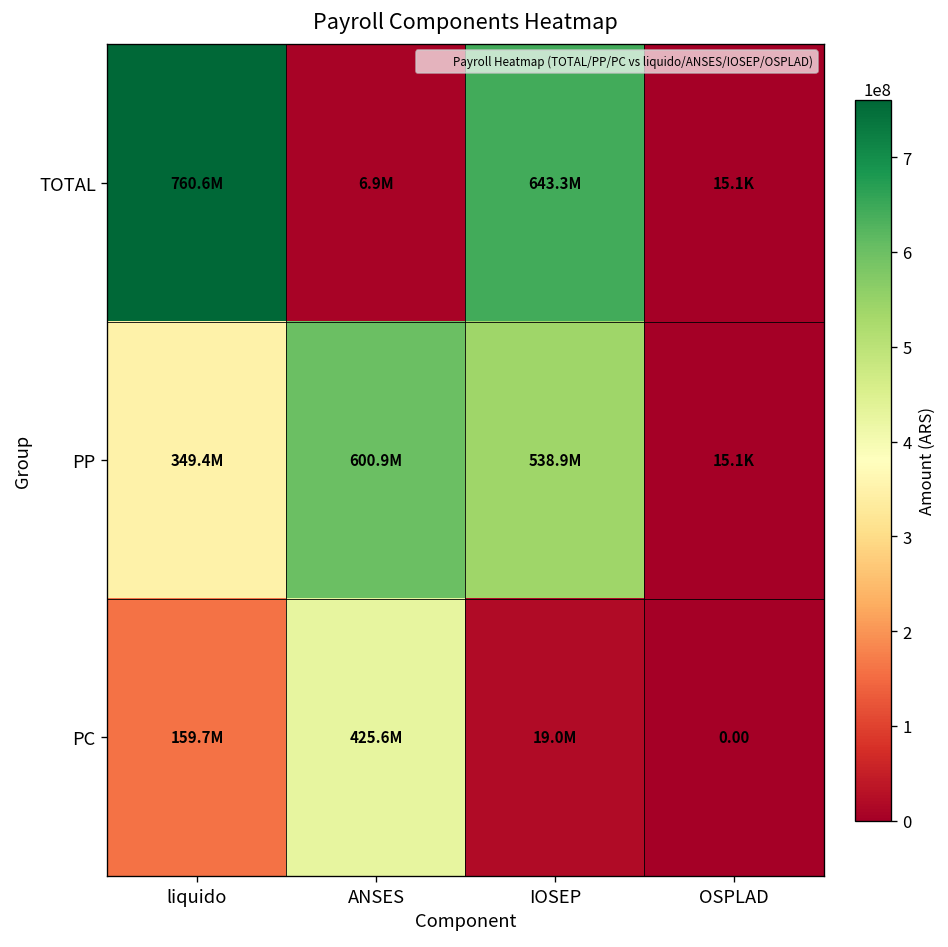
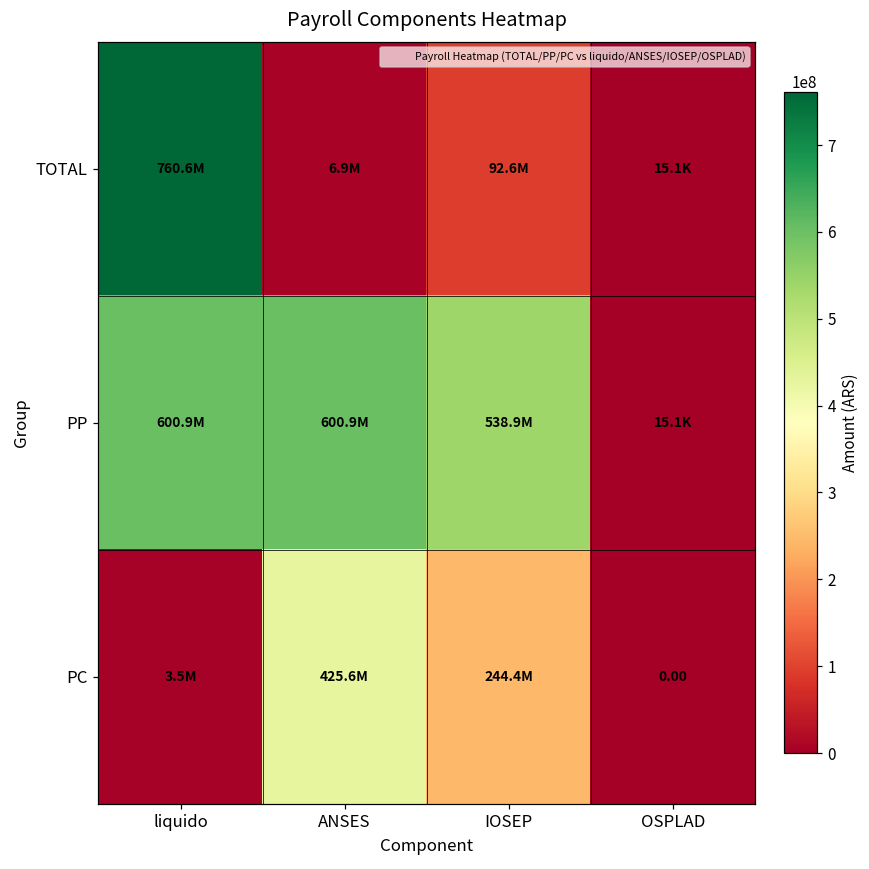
TOTAL, IOSEP: 643.3M -> 92.6M
PP, liquido: 349.4M -> 600.9M
PC, liquido: 159.7M -> 3.5M
PC, IOSEP: 19.0M -> 244.4M
